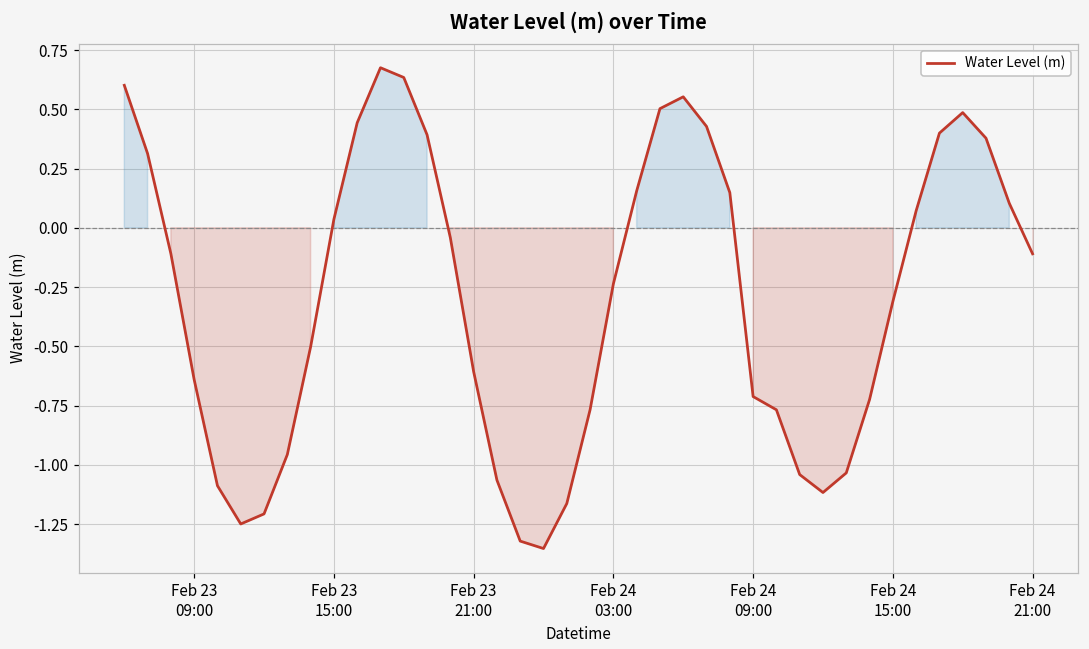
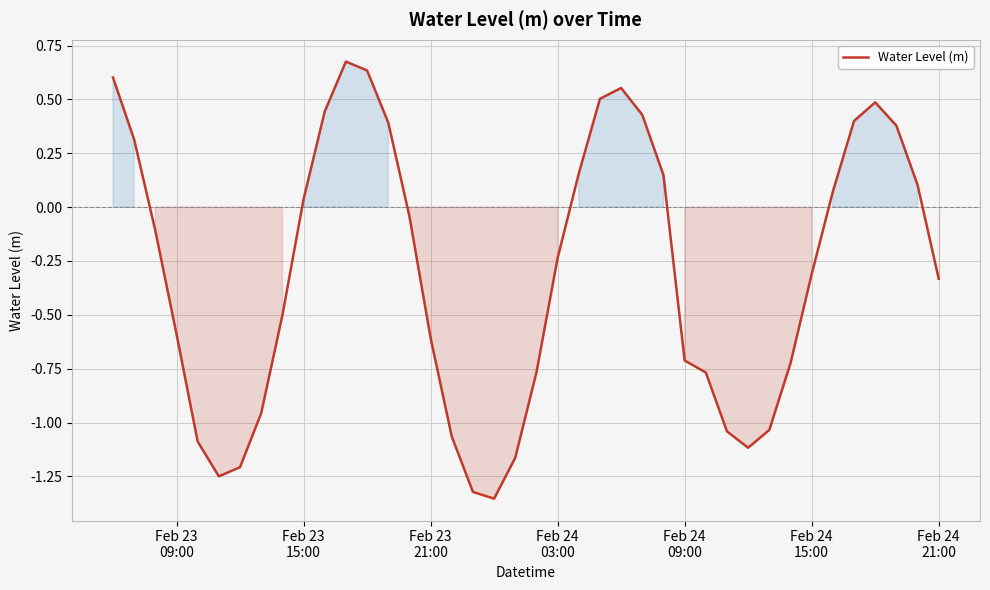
Feb 23 09:00: -0.64 -> -0.59
Feb 24 21:00: -0.11 -> -0.33
